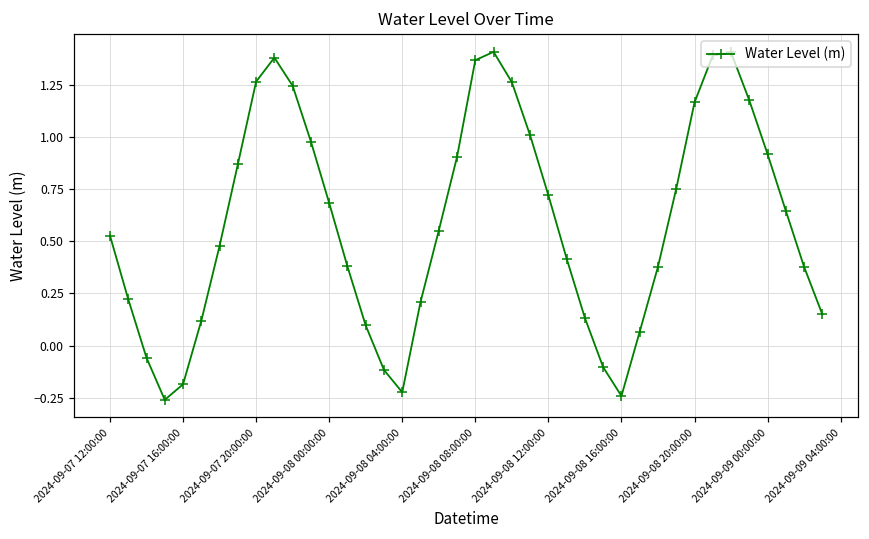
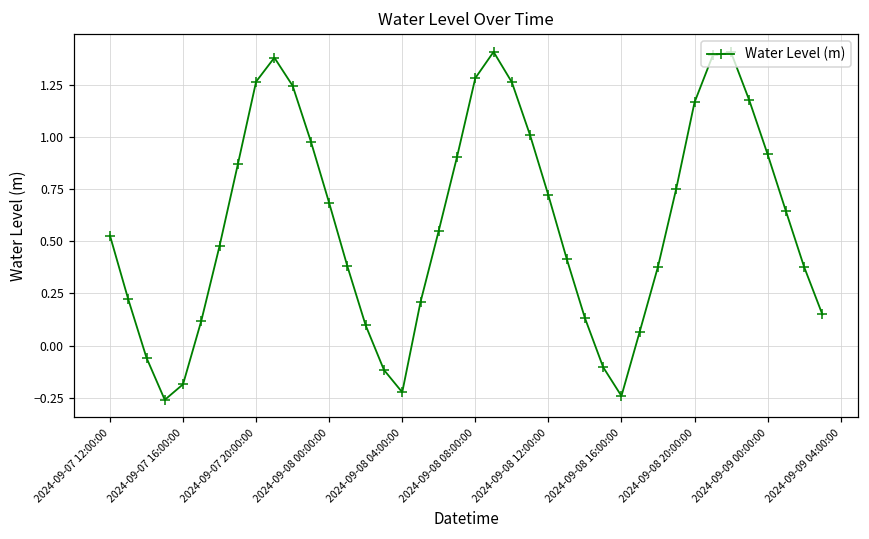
2024-09-08 08:00:00: 1.37 -> 1.28
